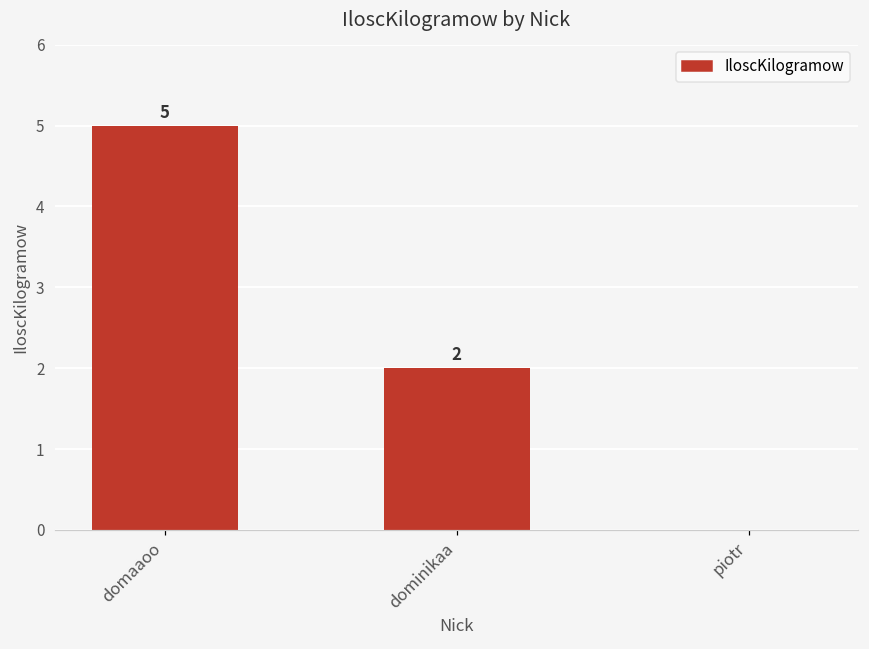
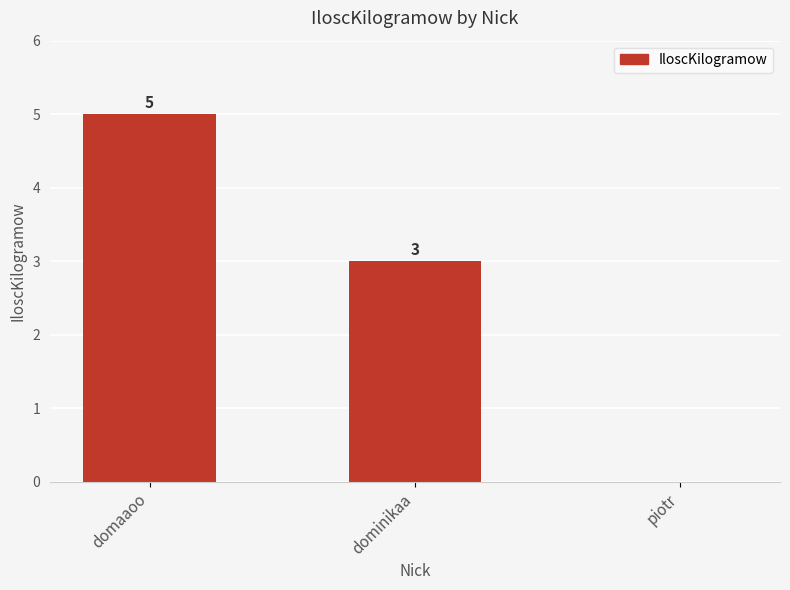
dominikaa: 2 -> 3
